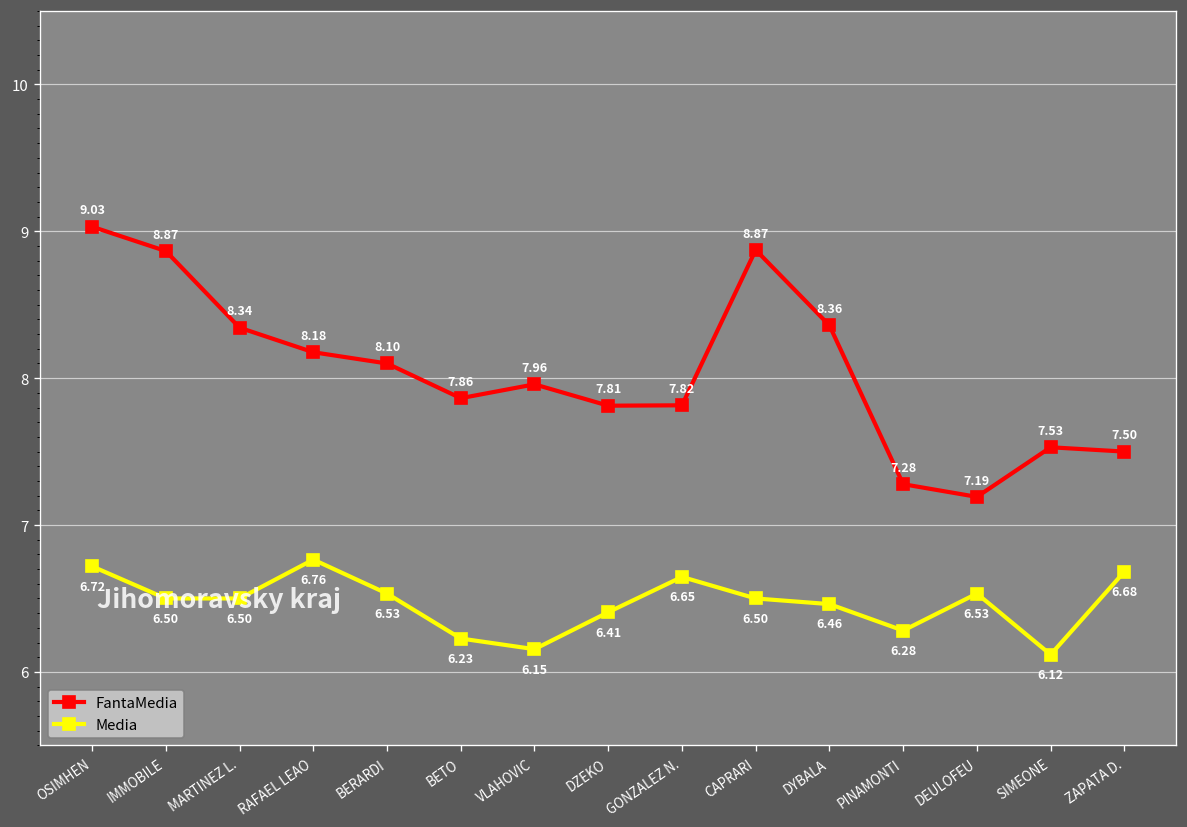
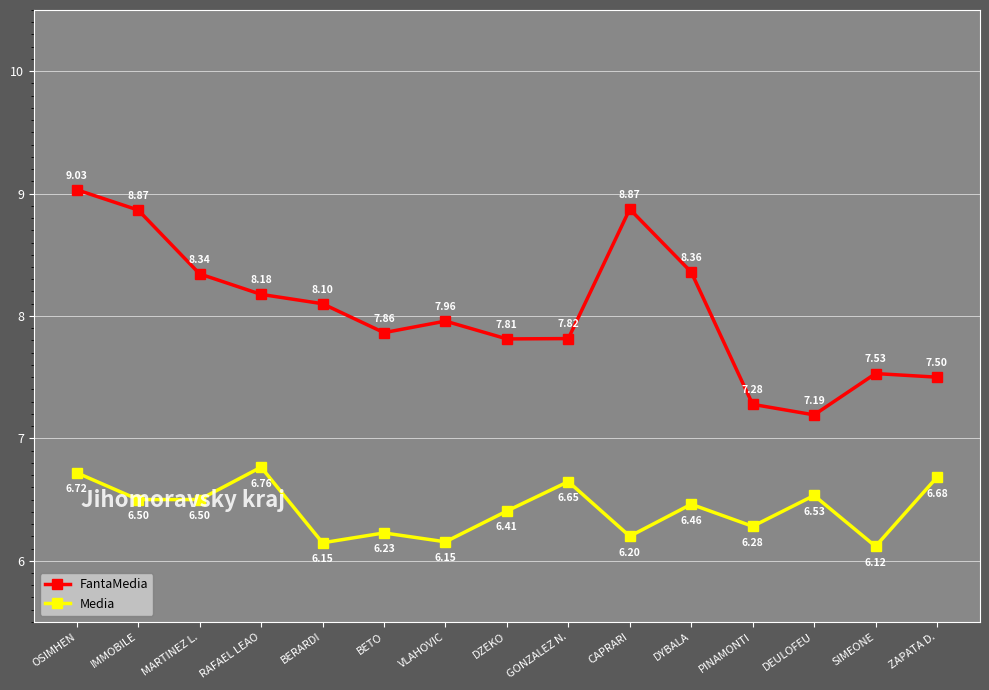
Media, BERARDI: 6.53 -> 6.15
Media, CAPRARI: 6.50 -> 6.20
